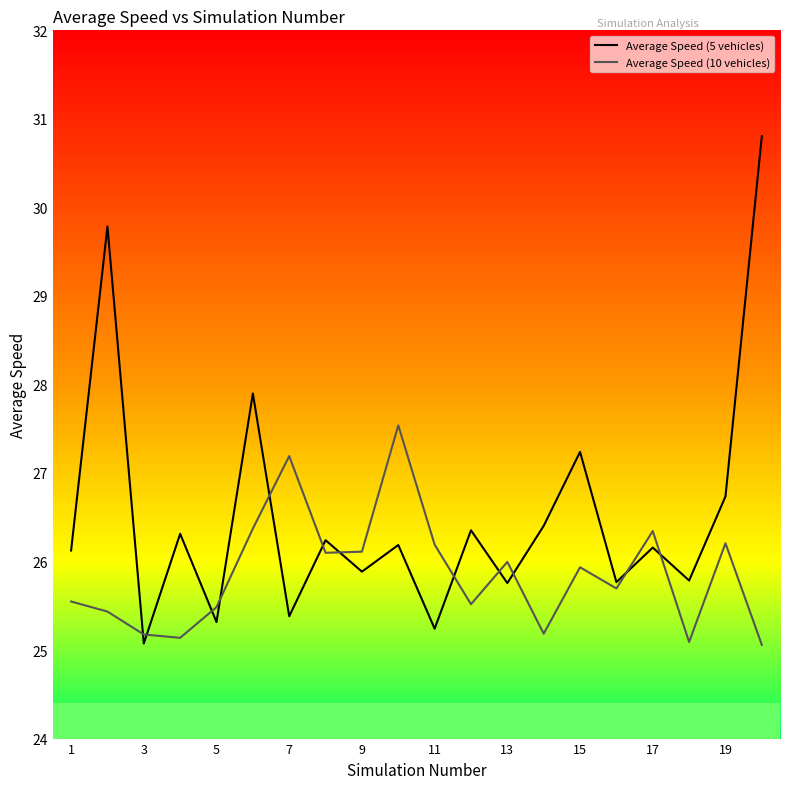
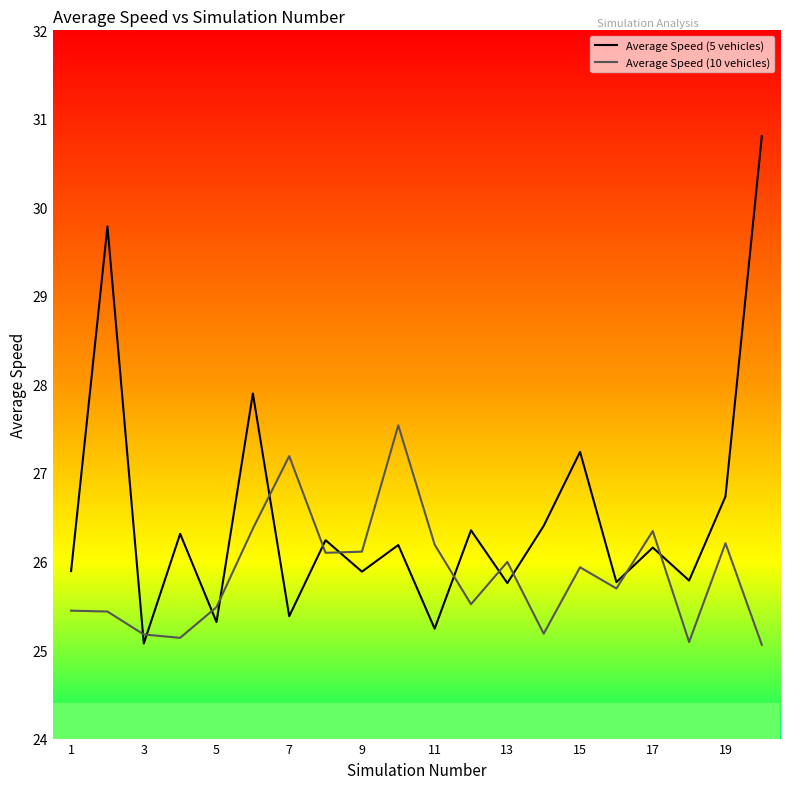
Average Speed (5 vehicles), 1: 26.1 -> 25.9
Average Speed (10 vehicles), 1: 25.5 -> 25.4
